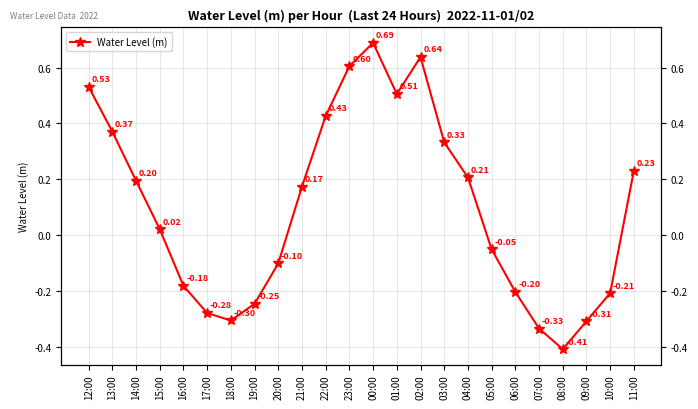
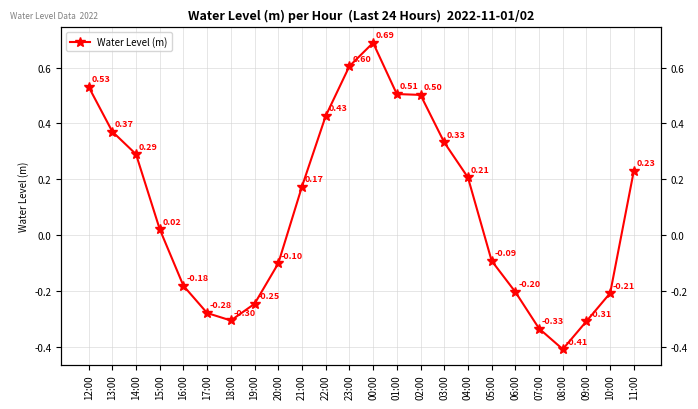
14:00: 0.20 -> 0.29
02:00: 0.64 -> 0.50
05:00: -0.05 -> -0.09
